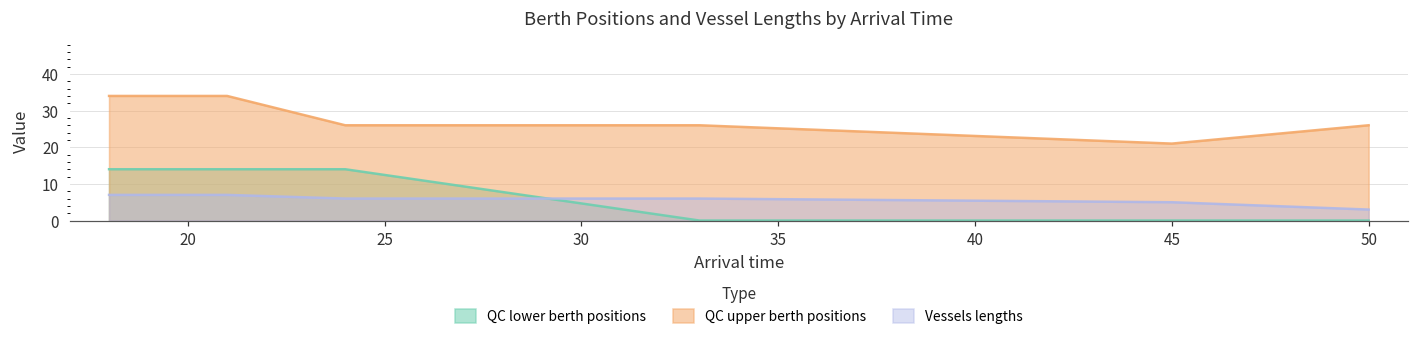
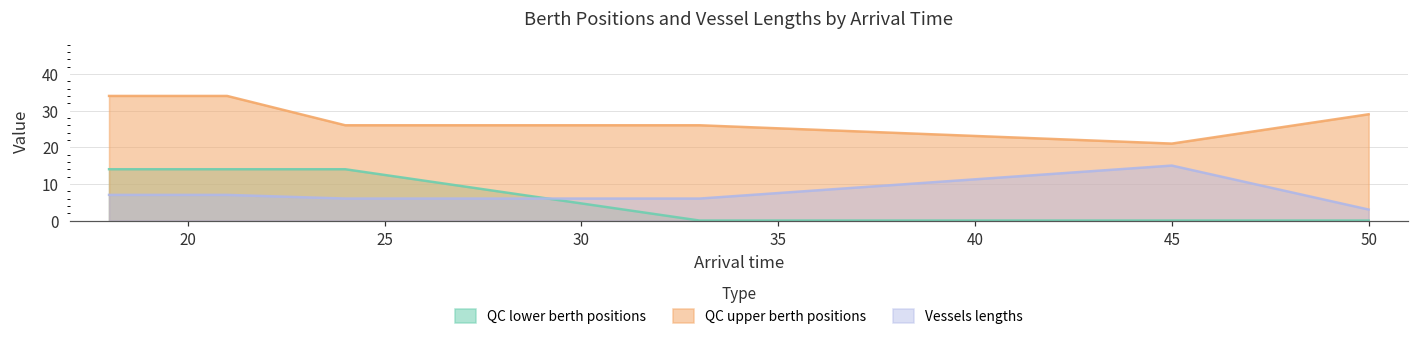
Vessels lengths, 45: 5 -> 15
QC upper berth positions, 50: 26 -> 29
